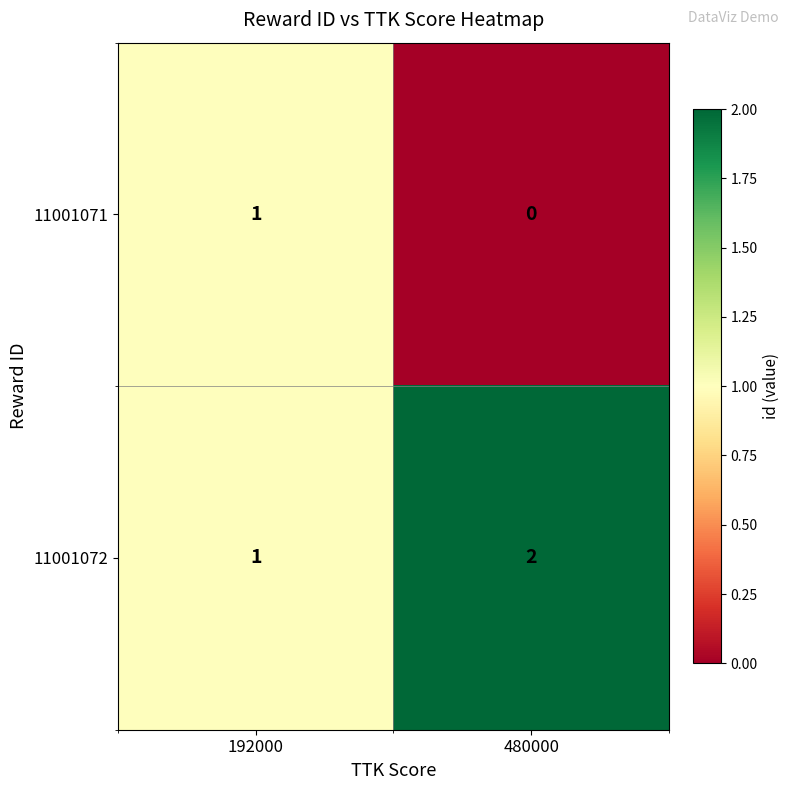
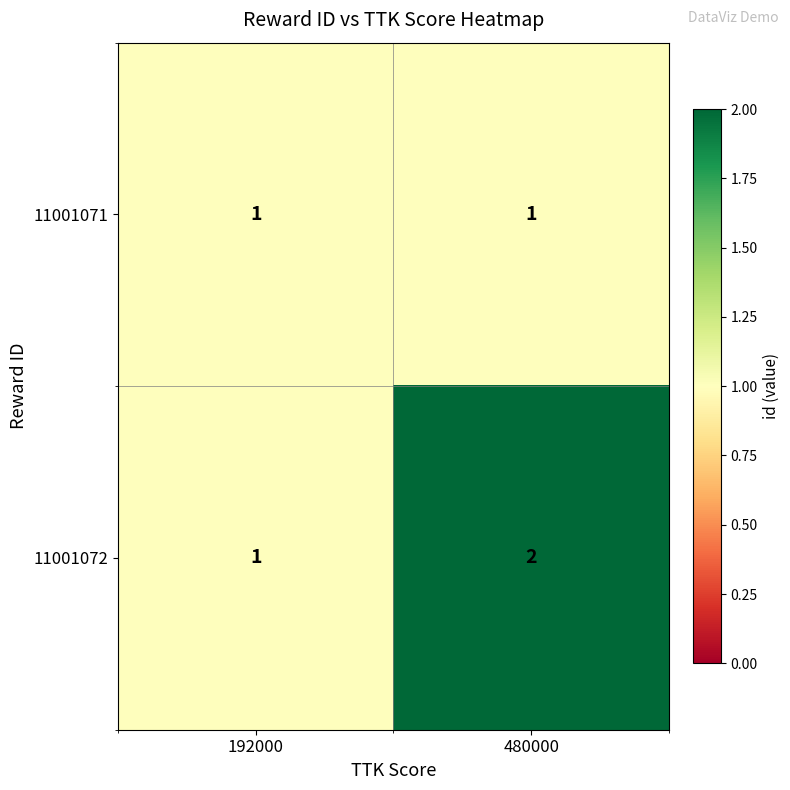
11001071, 480000: 0 -> 1
